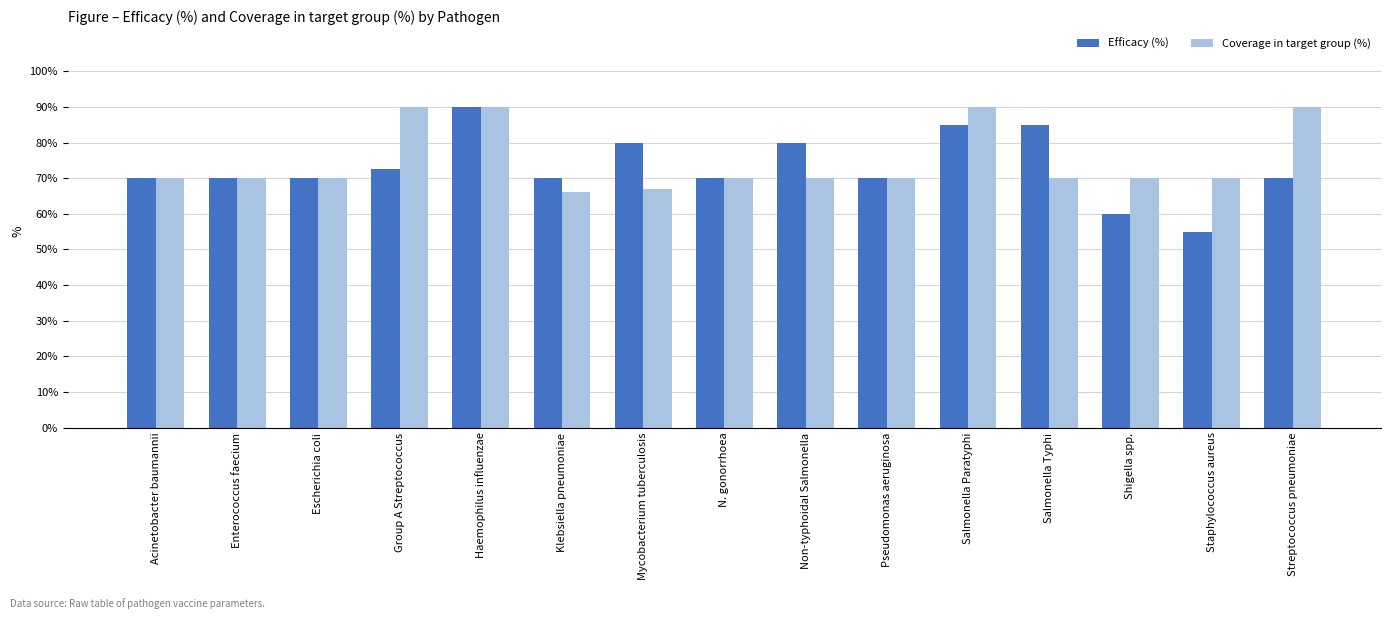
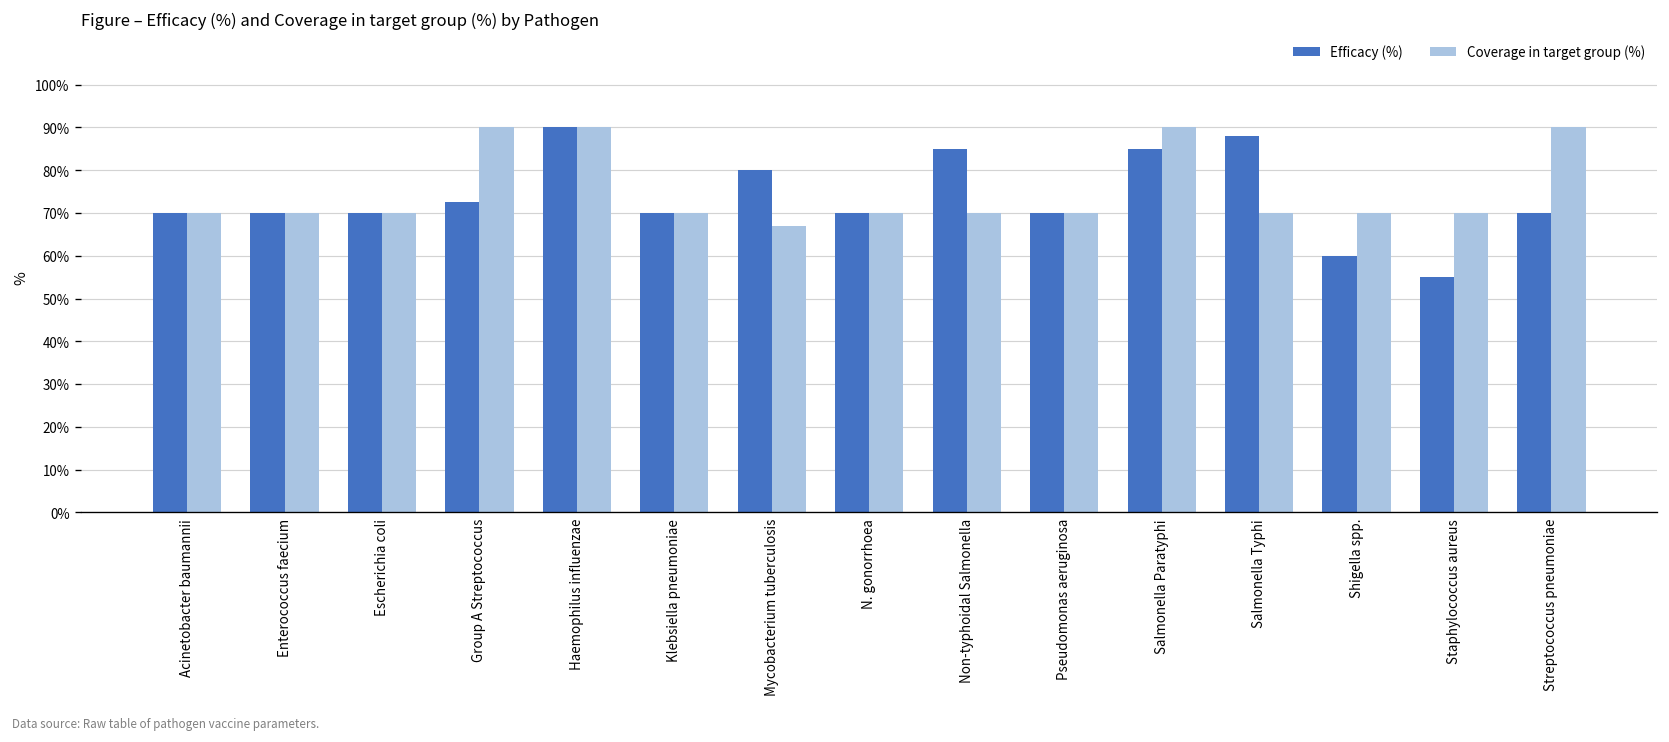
Coverage in target group (%), Klebsiella pneumoniae: 66% -> 70%
Efficacy (%), Non-typhoidal Salmonella: 80% -> 85%
Efficacy (%), Salmonella Typhi: 85% -> 88%
